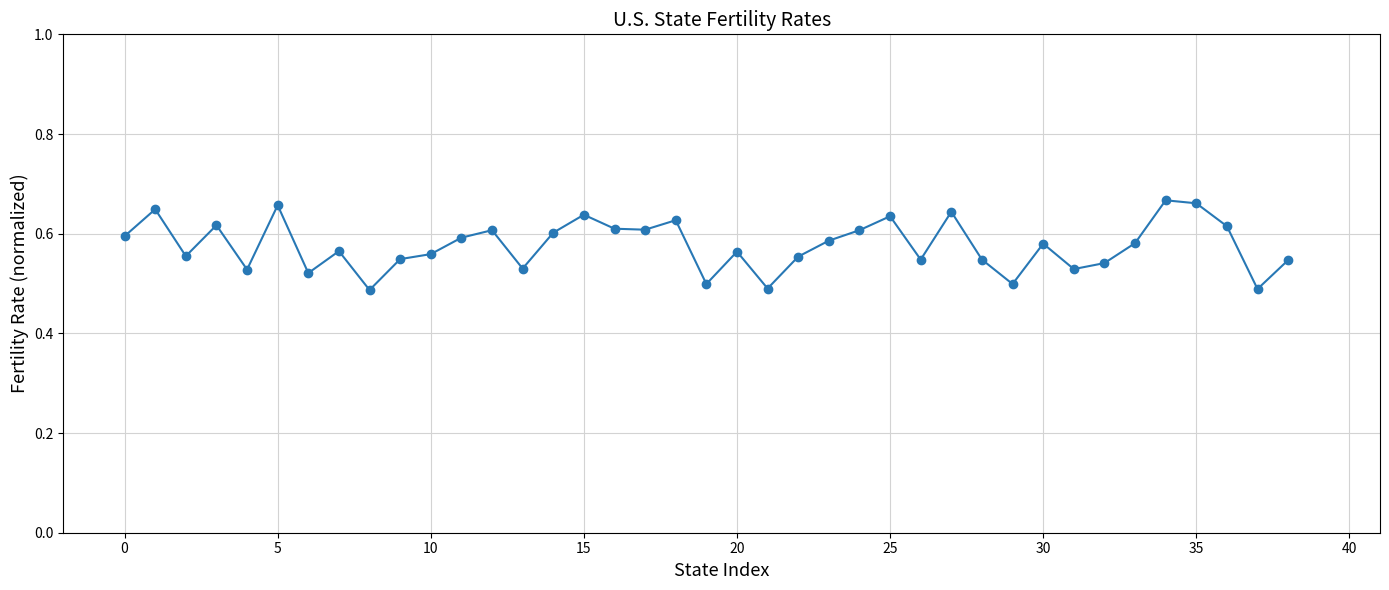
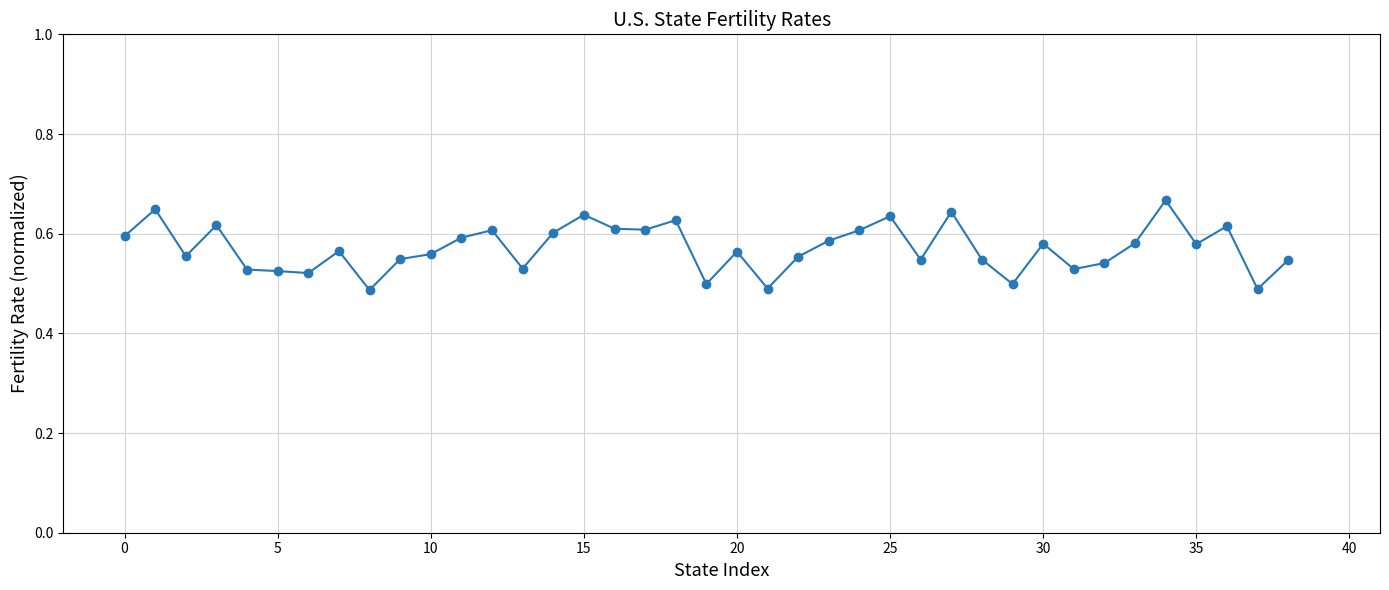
5: 0.66 -> 0.53
35: 0.66 -> 0.58
